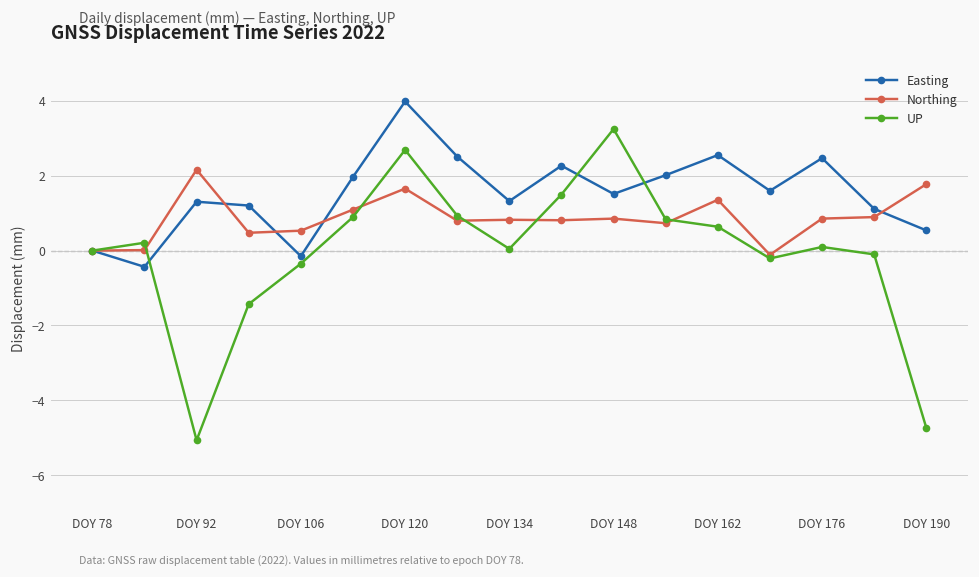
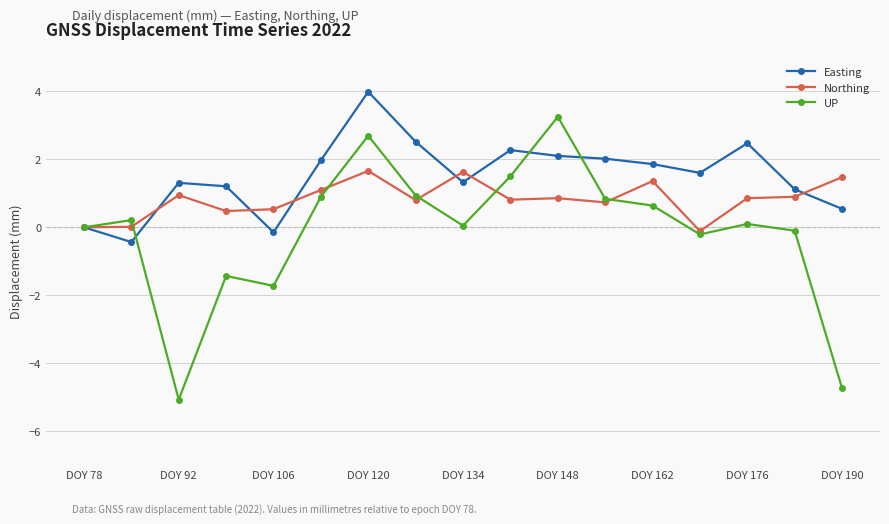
Northing, DOY 92: 2.2 -> 0.9
UP, DOY 106: -0.3 -> -1.7
Northing, DOY 134: 0.8 -> 1.6
Easting, DOY 148: 1.5 -> 2.1
Easting, DOY 162: 2.6 -> 1.9
Northing, DOY 190: 1.8 -> 1.5
